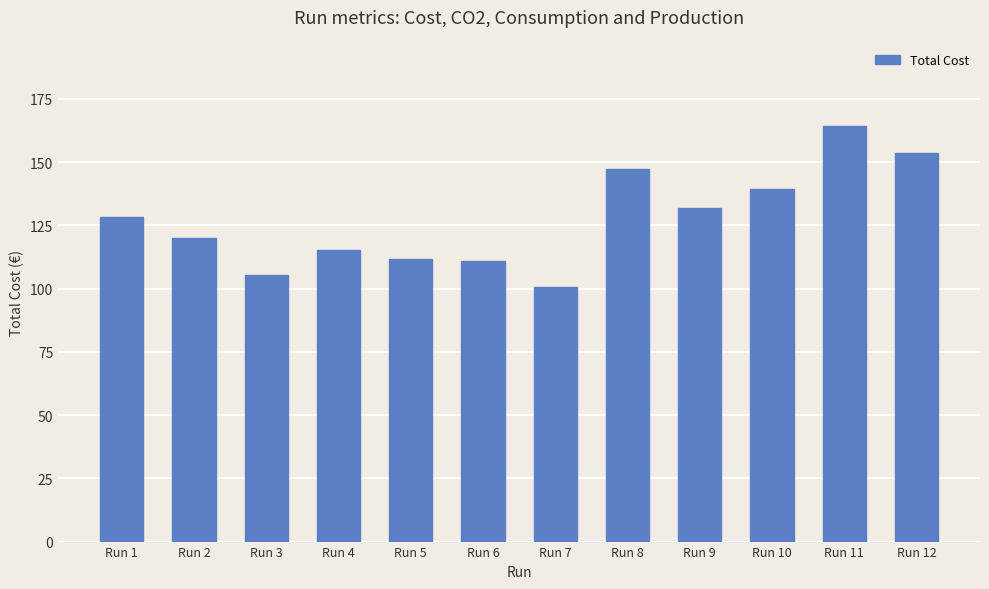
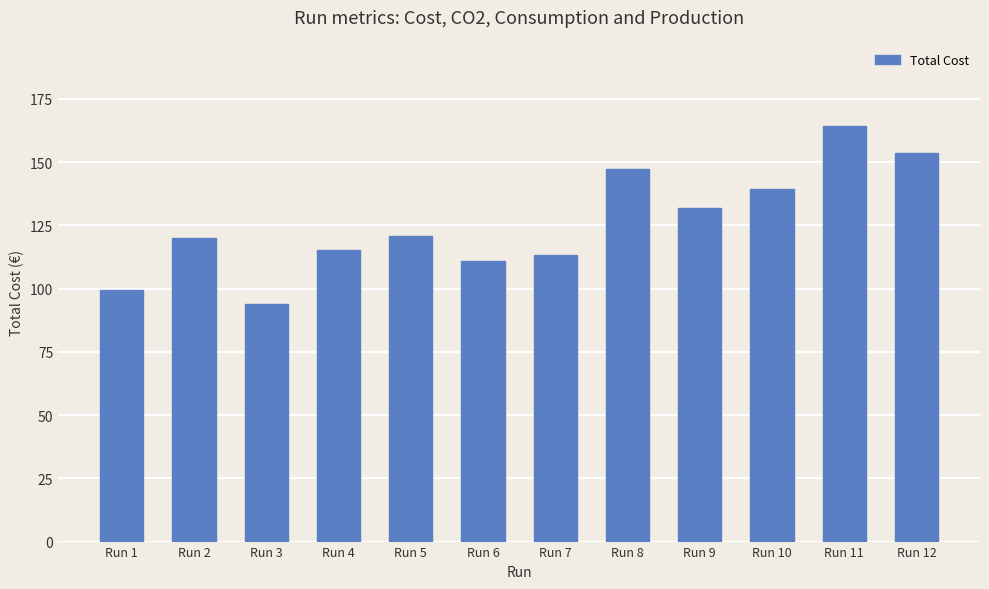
Run 1: 128 -> 99
Run 3: 105 -> 94
Run 5: 112 -> 121
Run 7: 101 -> 113
